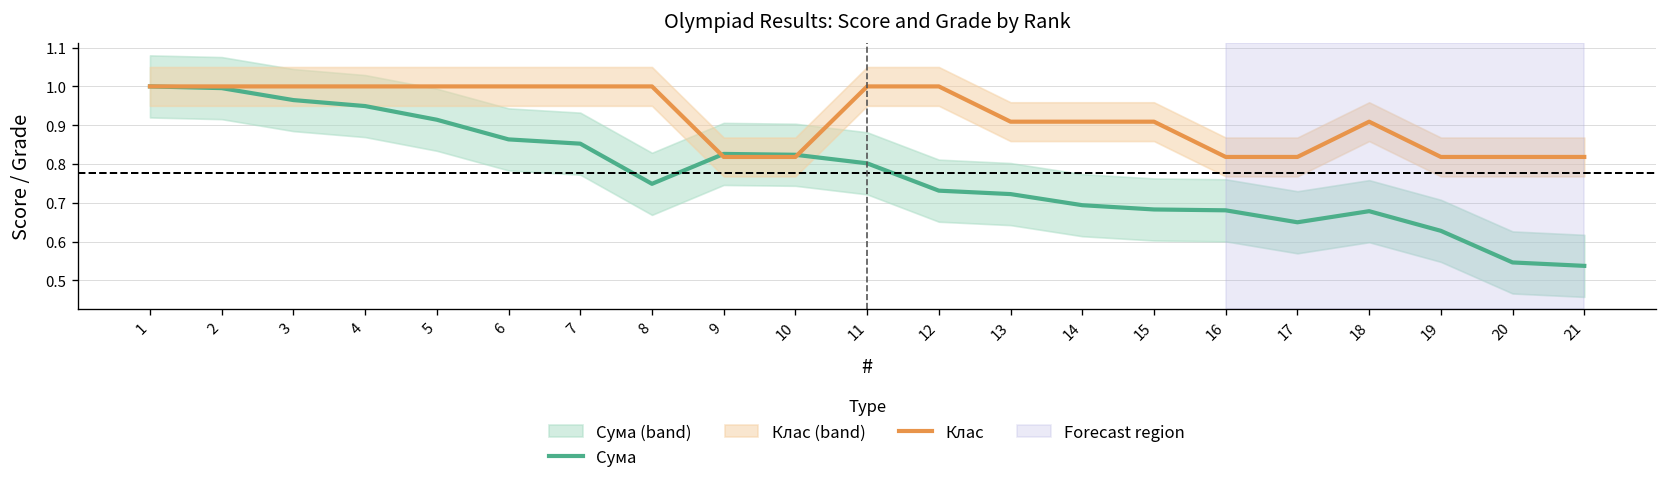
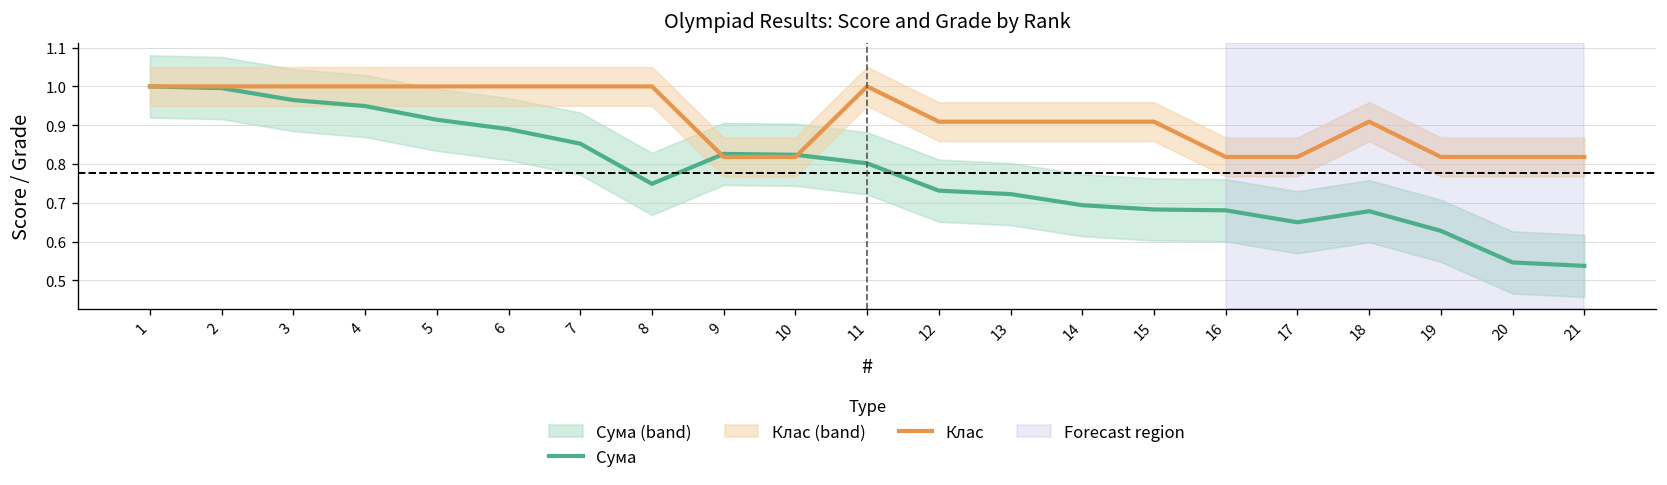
Сума, 6: 0.86 -> 0.89
Клас, 12: 1.00 -> 0.91
